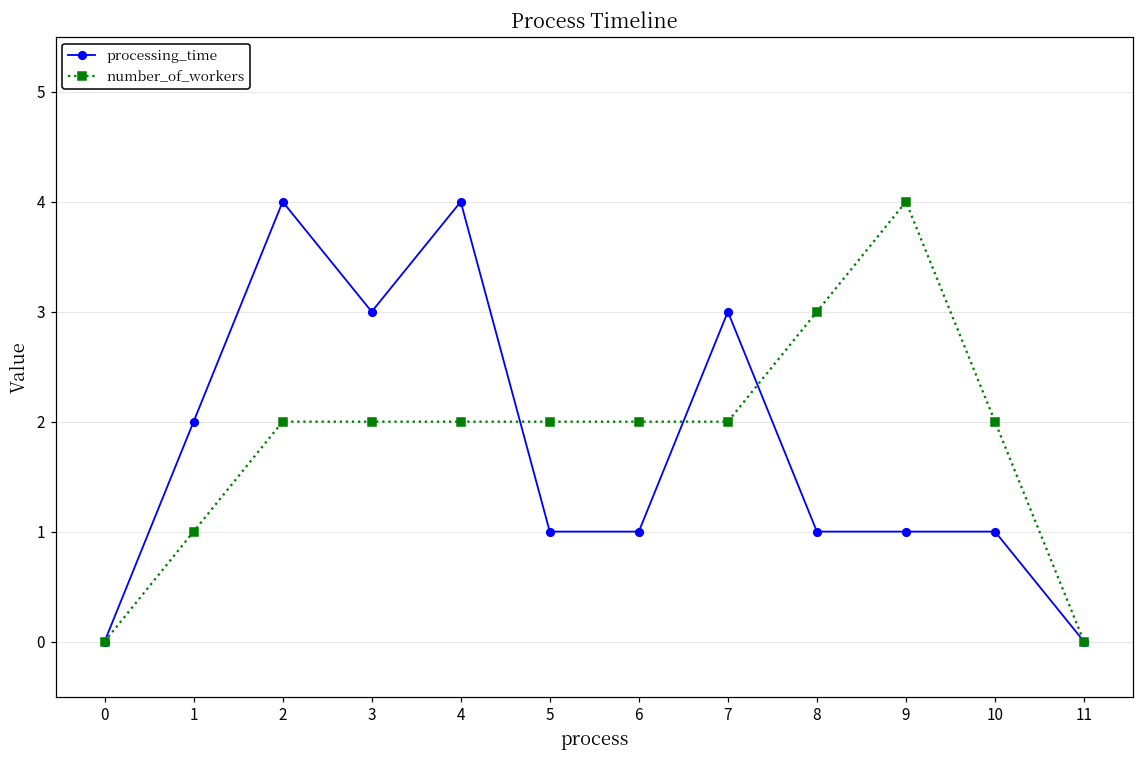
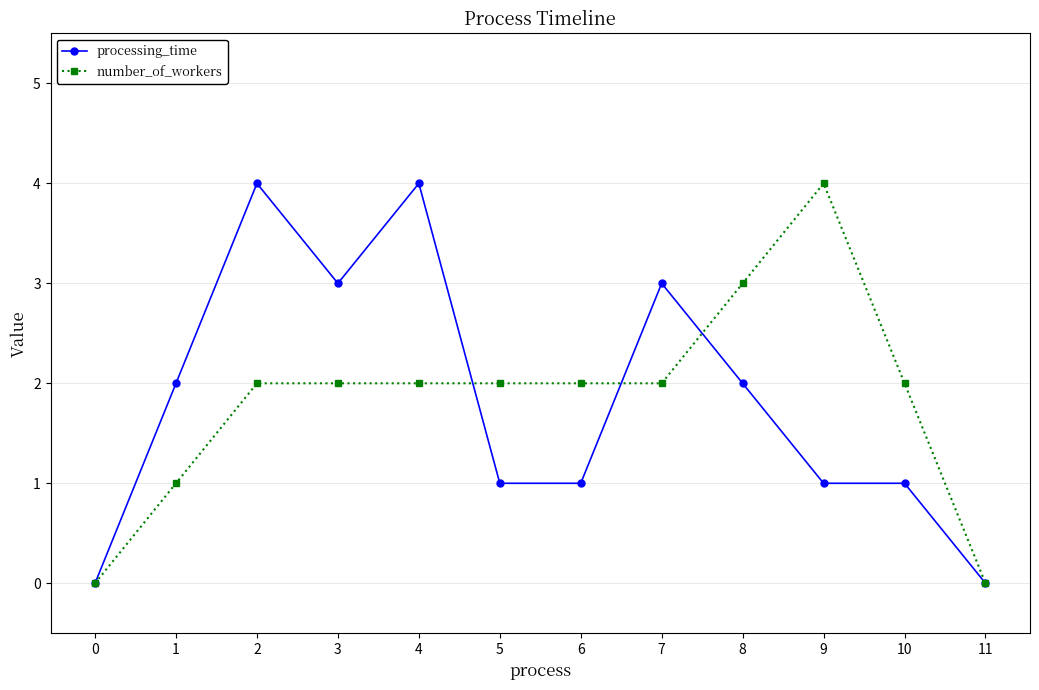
processing_time, 8: 1 -> 2
